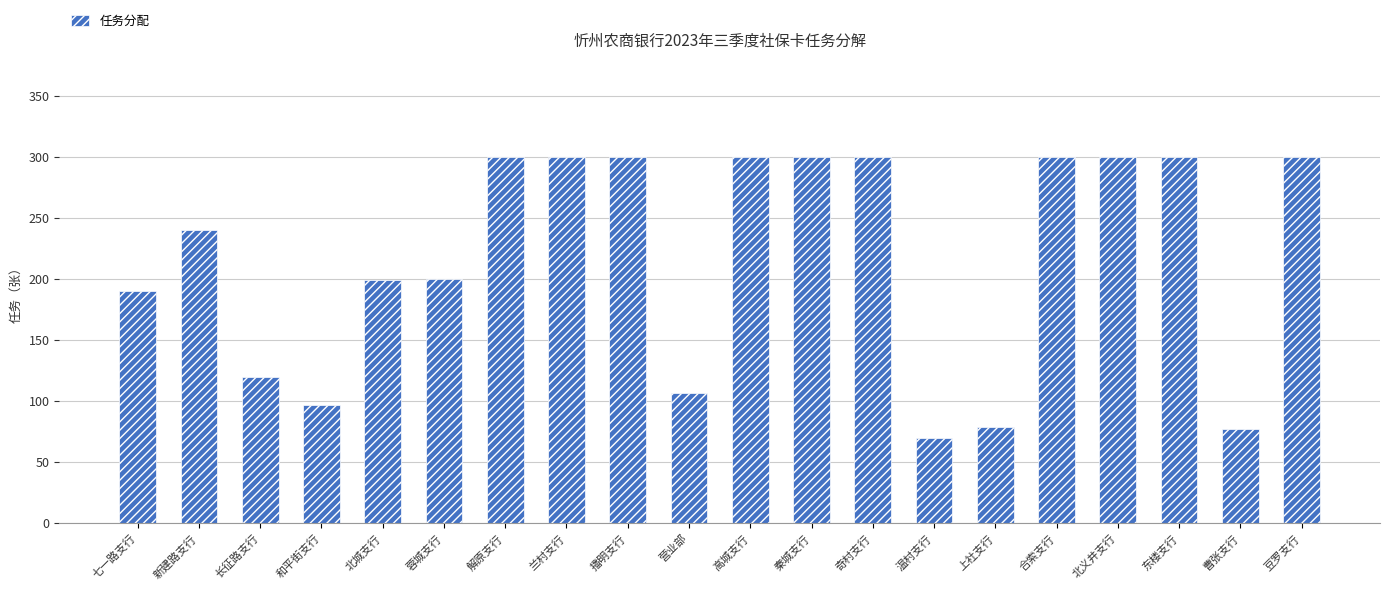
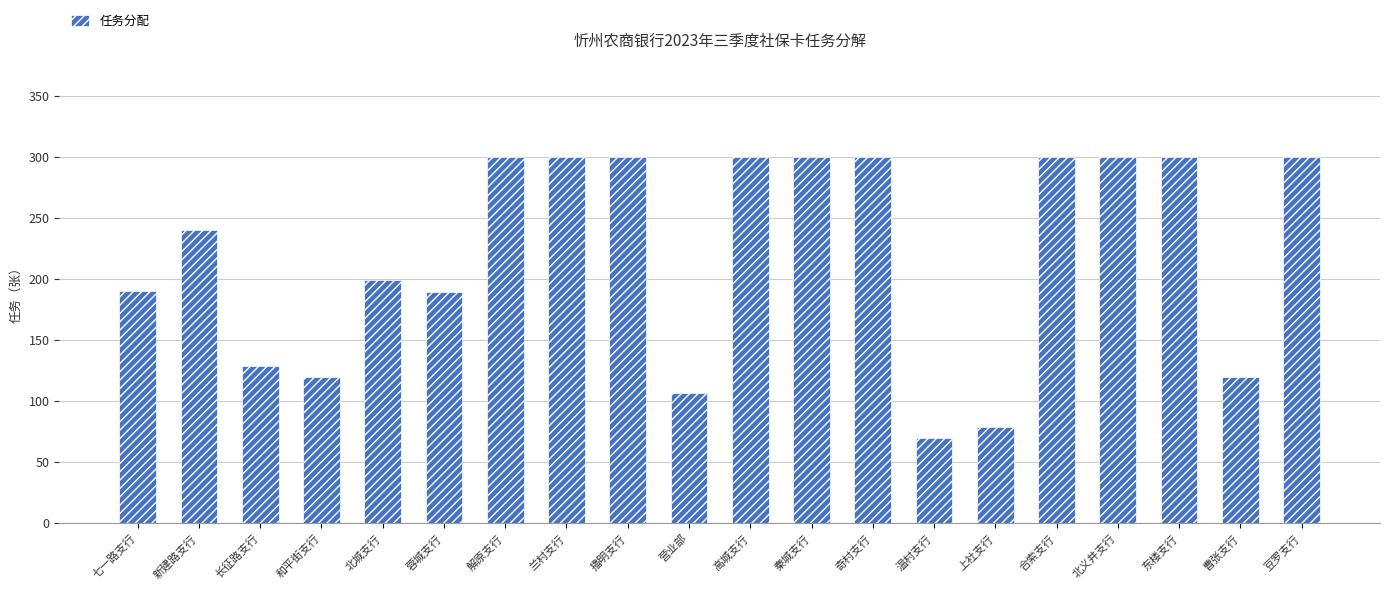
长征路支行: 120 -> 129
和平街支行: 97 -> 120
蓉城支行: 200 -> 189
曹张支行: 77 -> 120
